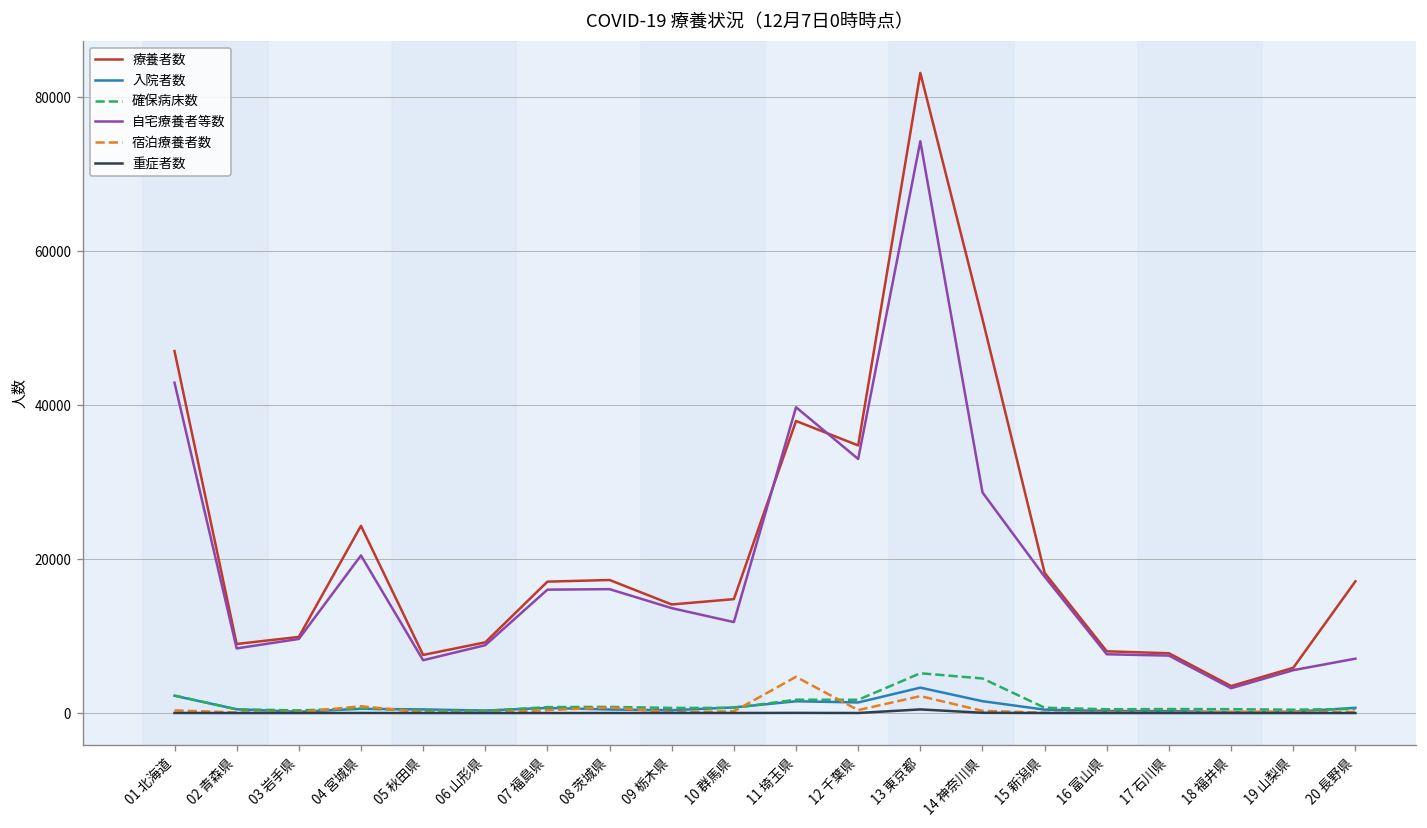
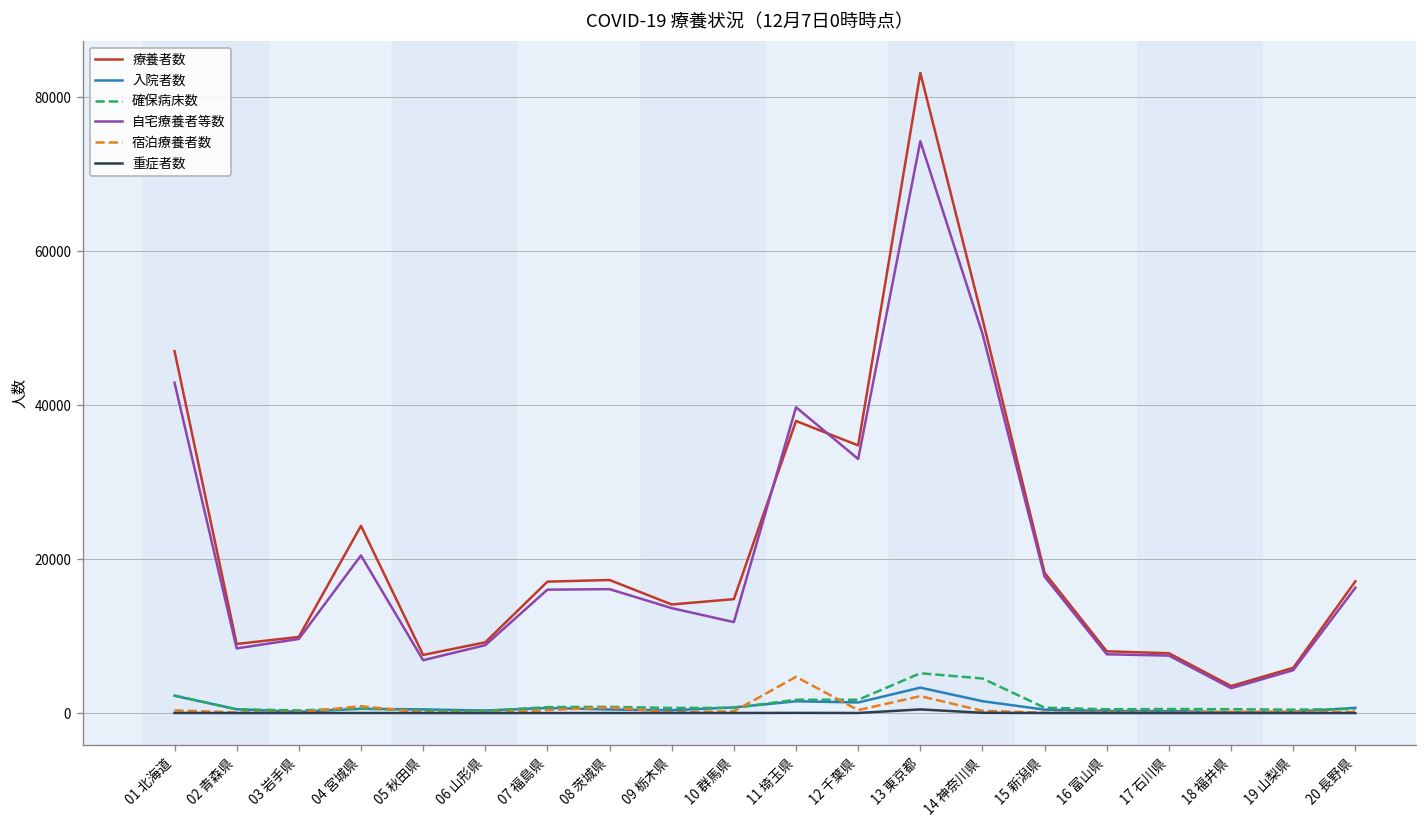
自宅療養者等数, 14 神奈川県: 29000 -> 49000
自宅療養者等数, 20 長野県: 7000 -> 16000
